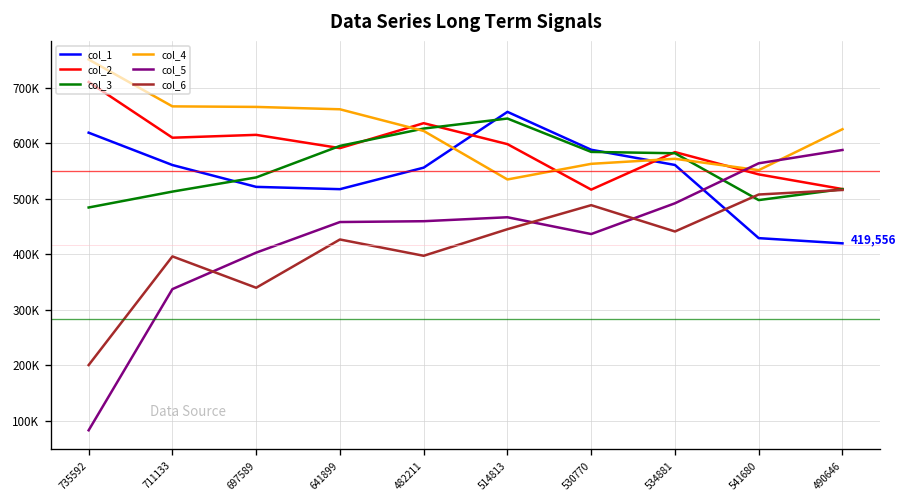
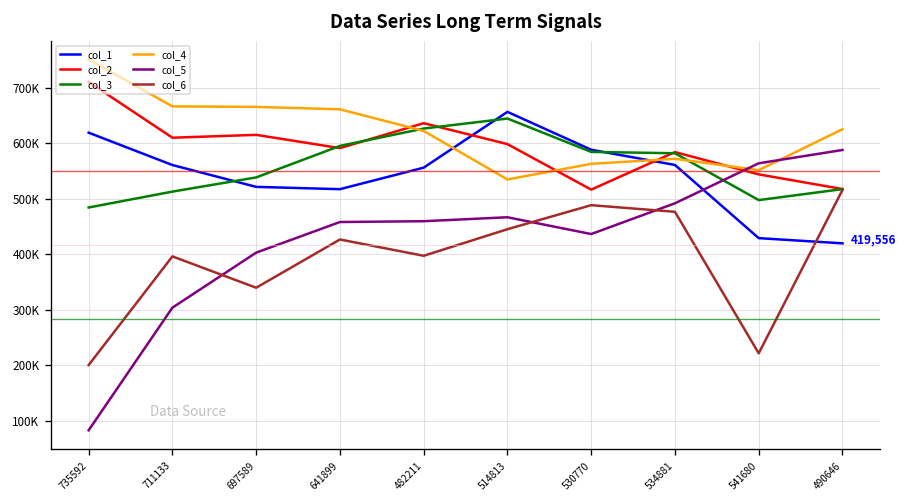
col_5, 711133: 340000 -> 300000
col_6, 534881: 440000 -> 480000
col_6, 541680: 510000 -> 220000
